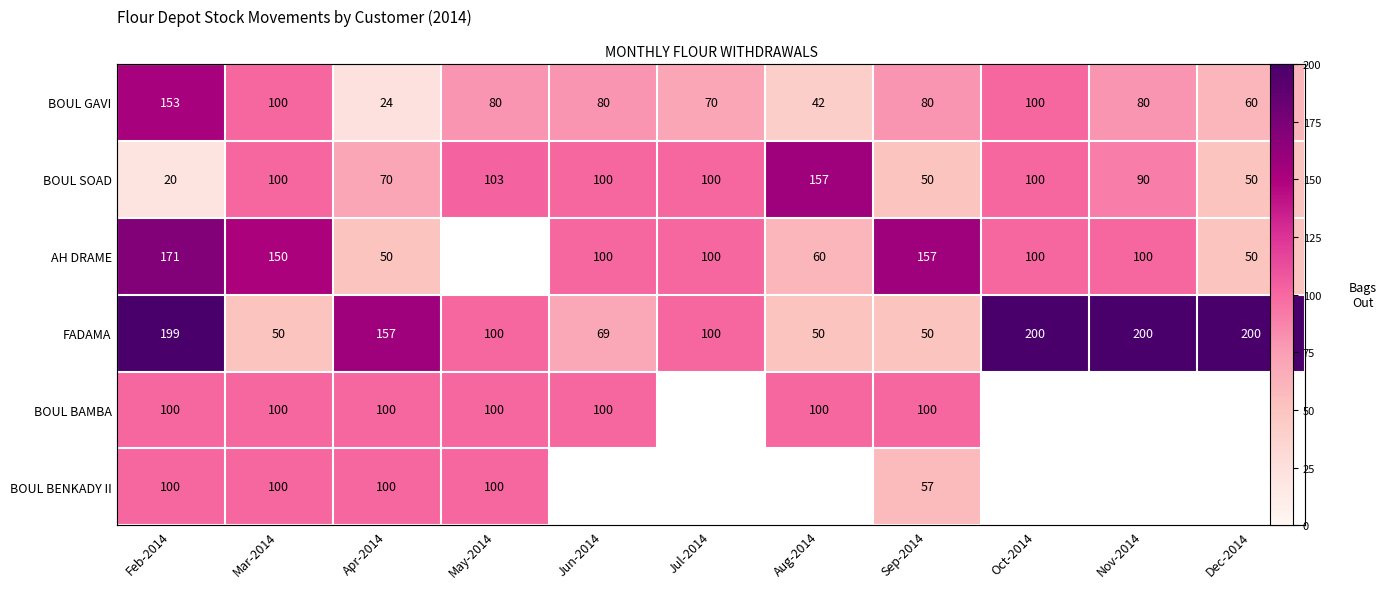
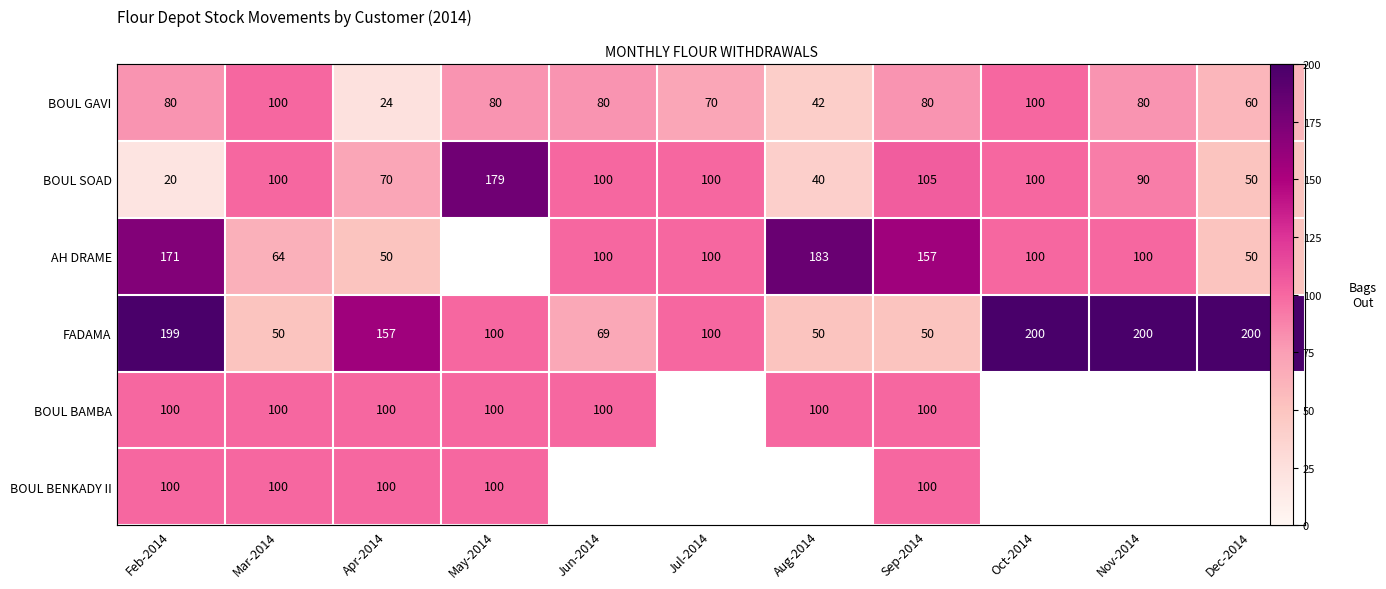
BOUL GAVI, Feb-2014: 153 -> 80
BOUL SOAD, May-2014: 103 -> 179
BOUL SOAD, Aug-2014: 157 -> 40
BOUL SOAD, Sep-2014: 50 -> 105
AH DRAME, Mar-2014: 150 -> 64
AH DRAME, Aug-2014: 60 -> 183
BOUL BENKADY II, Sep-2014: 57 -> 100
